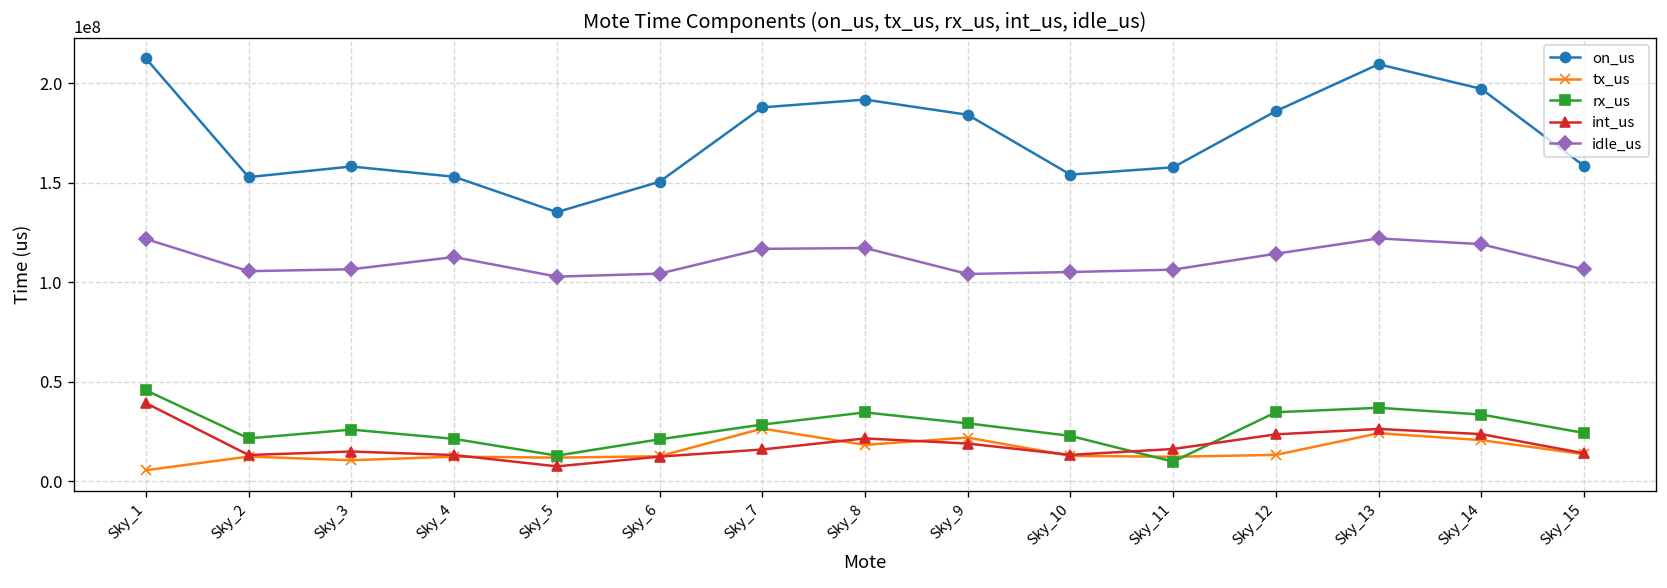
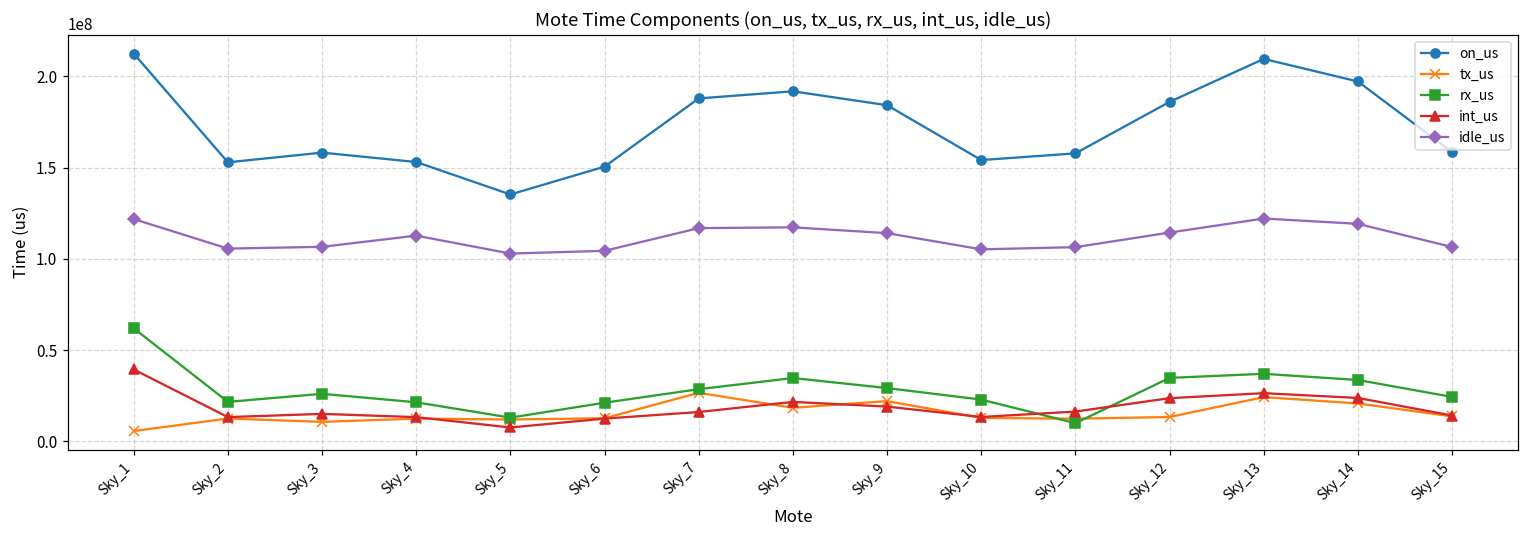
rx_us, Sky_1: 46000000 -> 62000000
idle_us, Sky_9: 104000000 -> 114000000
